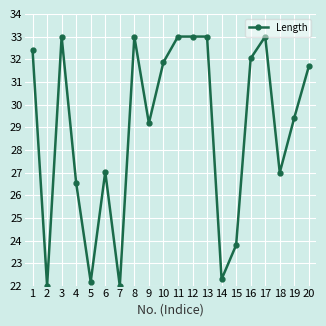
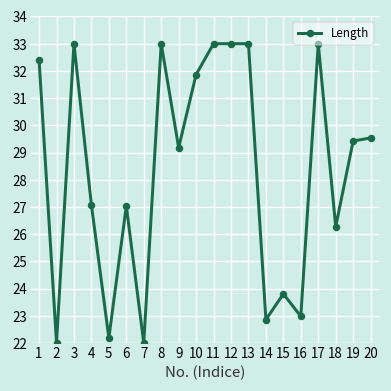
4: 26.5 -> 27.1
14: 22.3 -> 22.9
16: 32.0 -> 23.0
18: 27.0 -> 26.3
20: 31.7 -> 29.5
